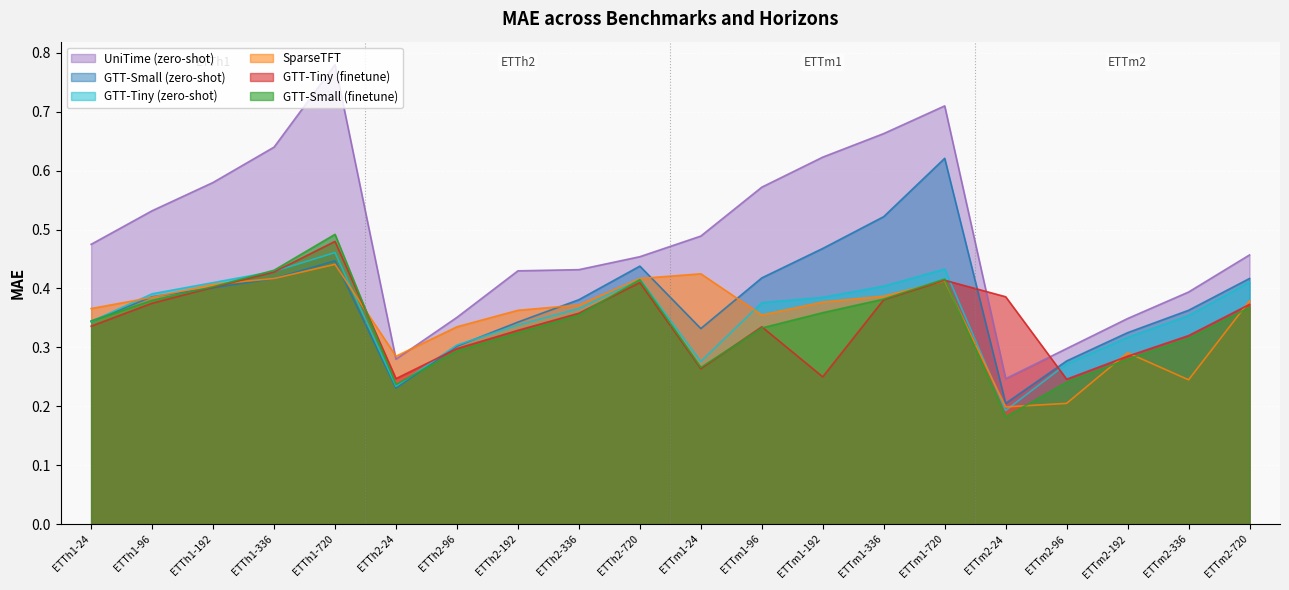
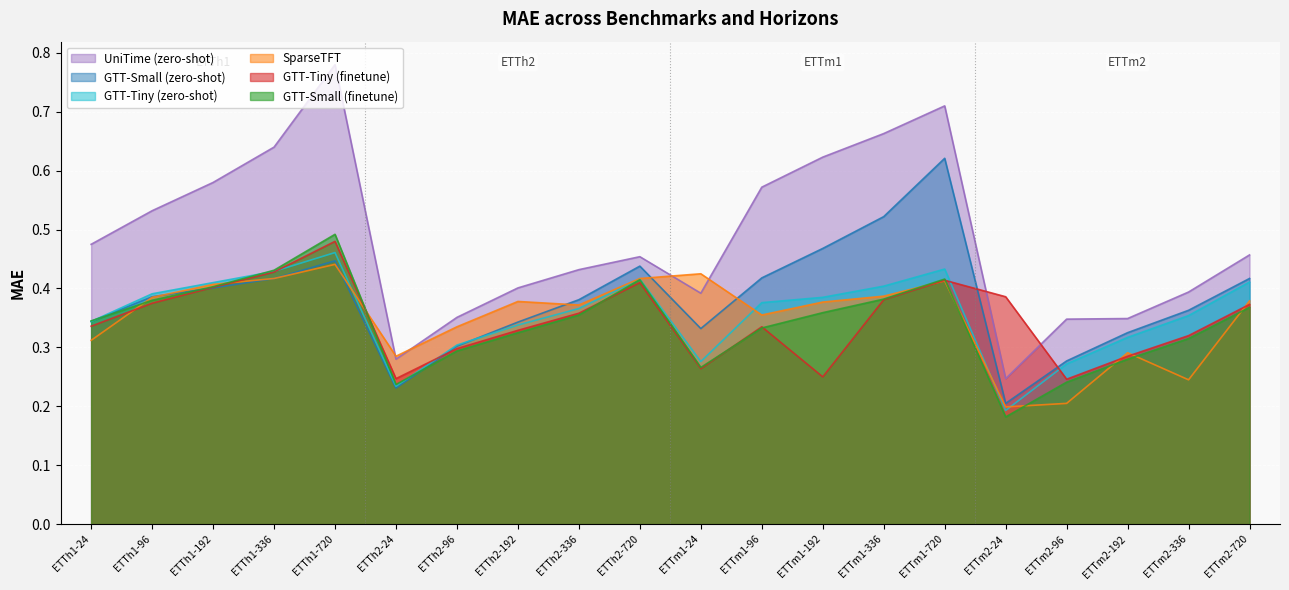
SparseTFT, ETTh1-24: 0.37 -> 0.31
UniTime (zero-shot), ETTh2-192: 0.43 -> 0.40
SparseTFT, ETTh2-192: 0.36 -> 0.38
UniTime (zero-shot), ETTm1-24: 0.49 -> 0.39
UniTime (zero-shot), ETTm2-96: 0.30 -> 0.35
